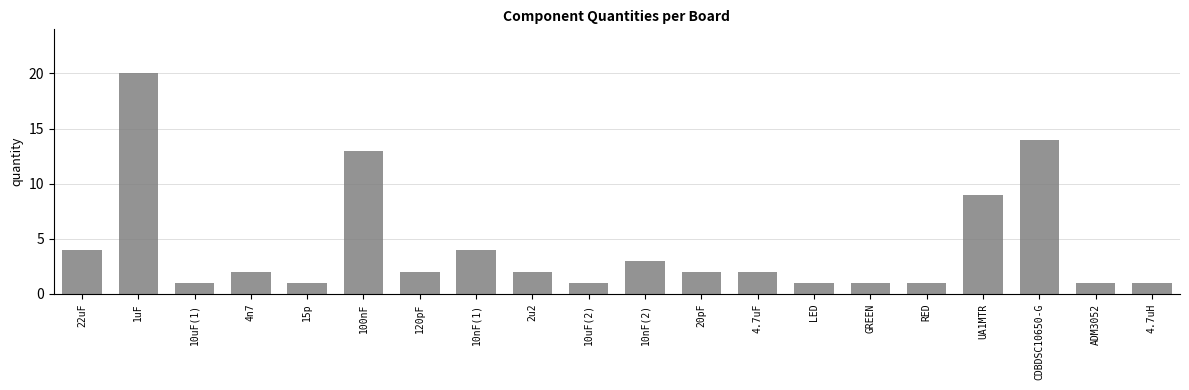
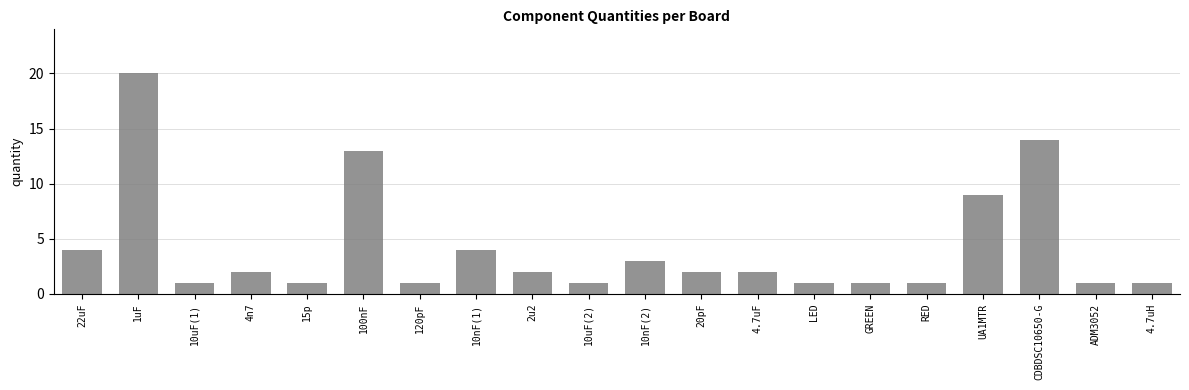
120pF: 2 -> 1
